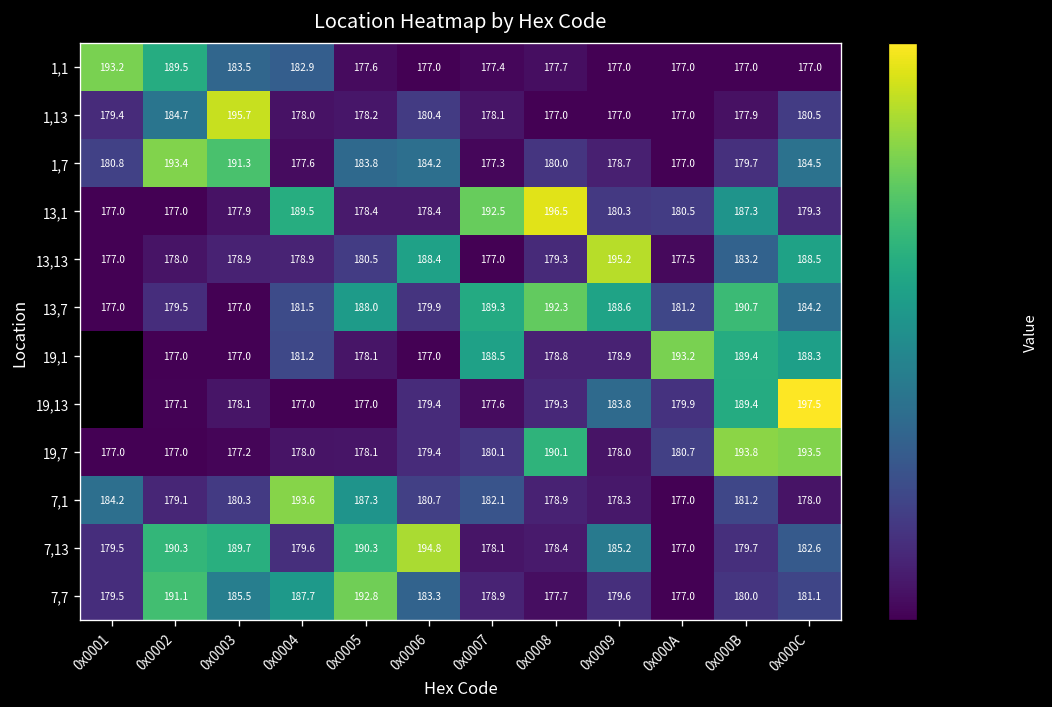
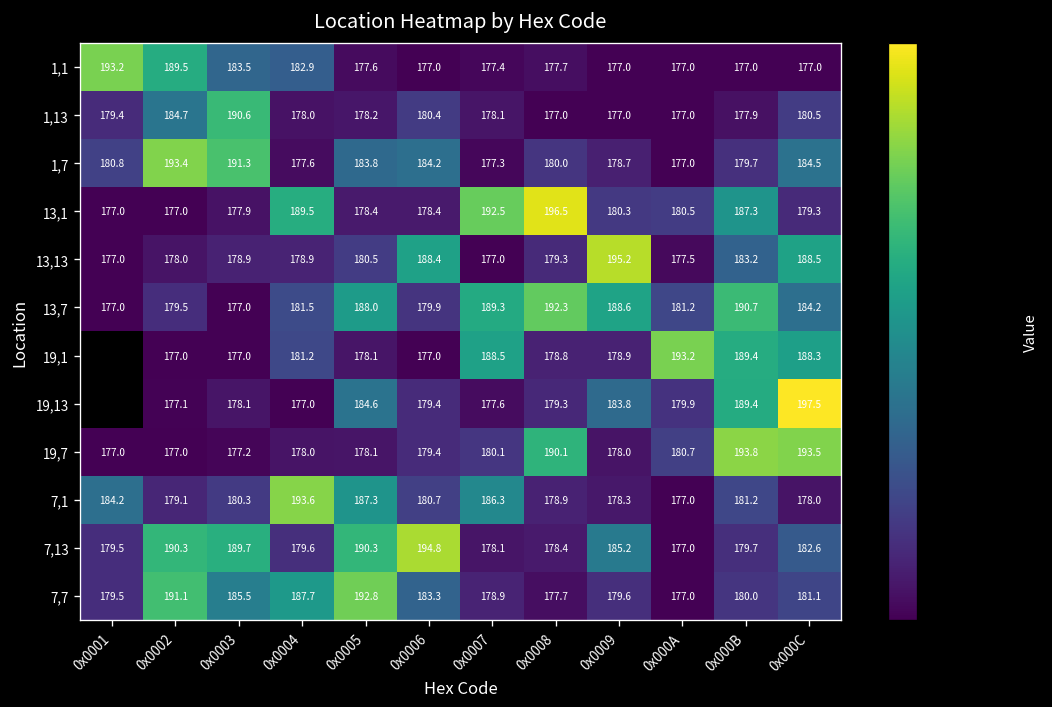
1,13, 0x0003: 195.7 -> 190.6
19,13, 0x0005: 177.0 -> 184.6
7,1, 0x0007: 182.1 -> 186.3
